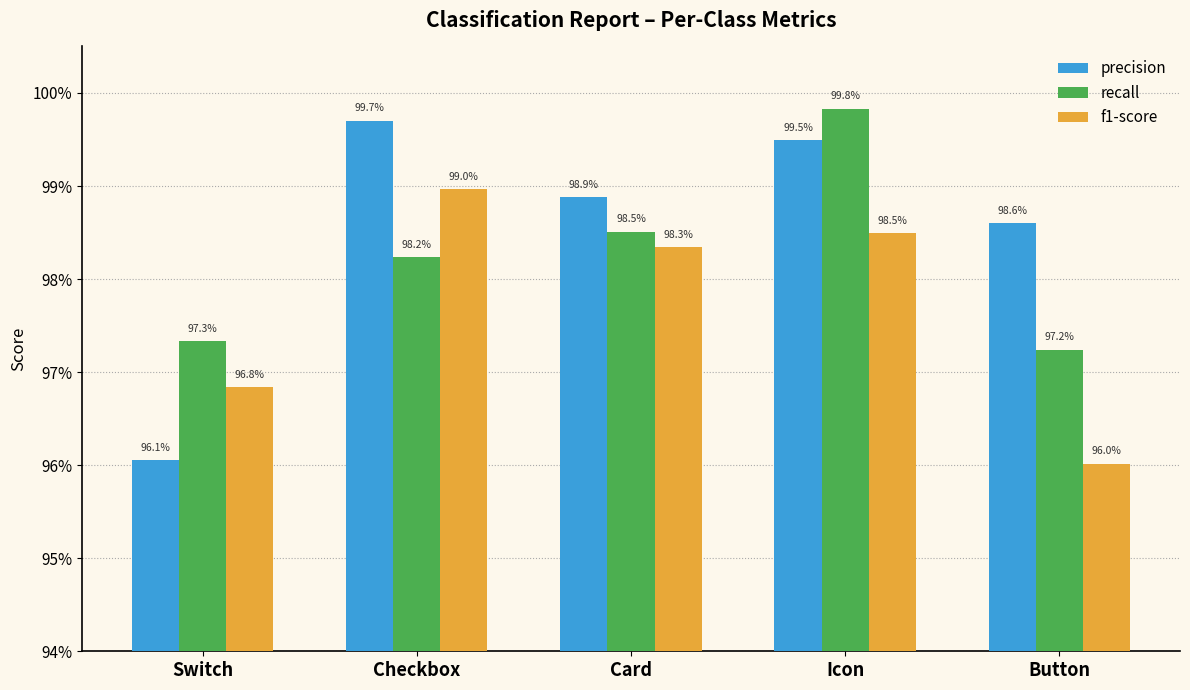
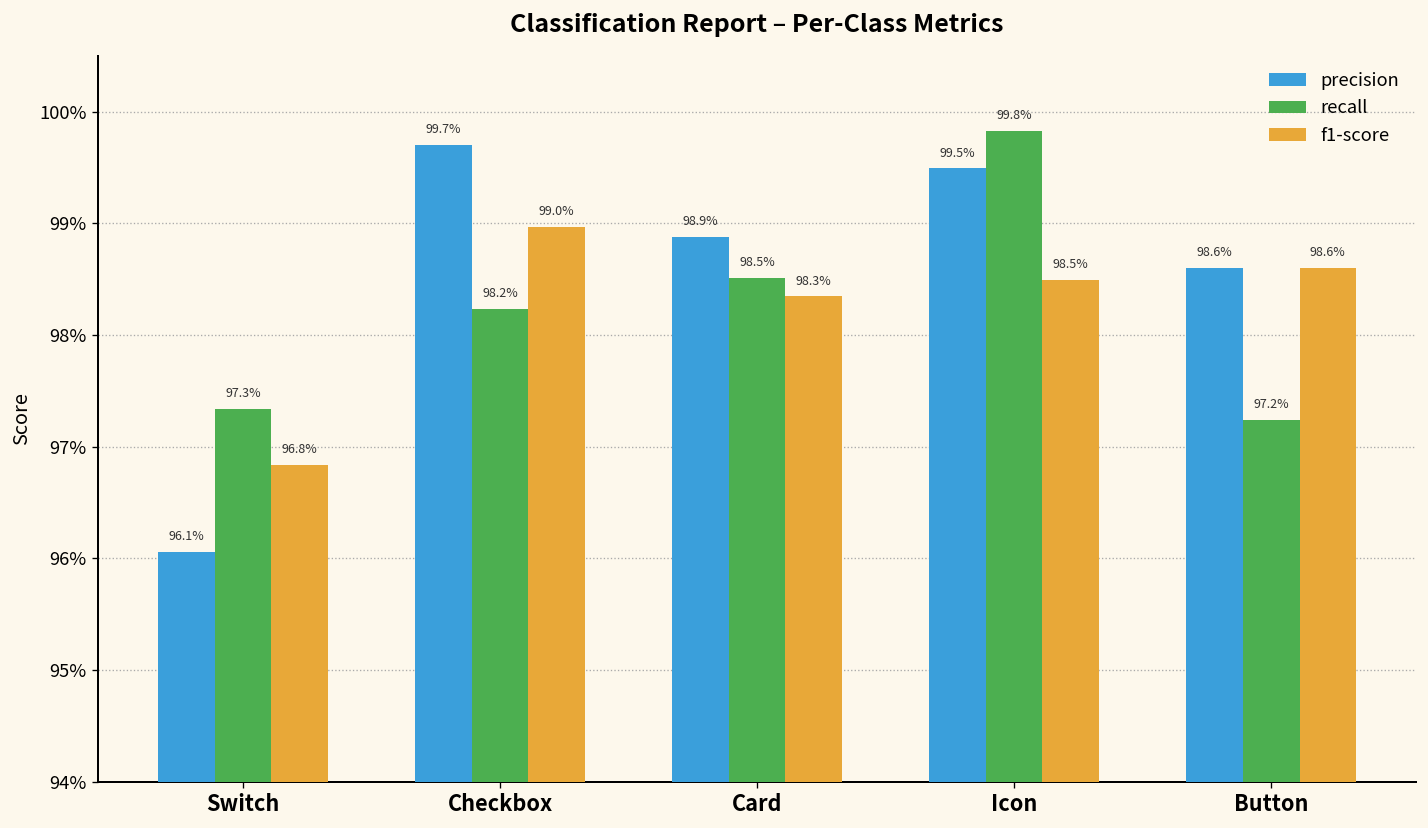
f1-score, Button: 96.0% -> 98.6%
